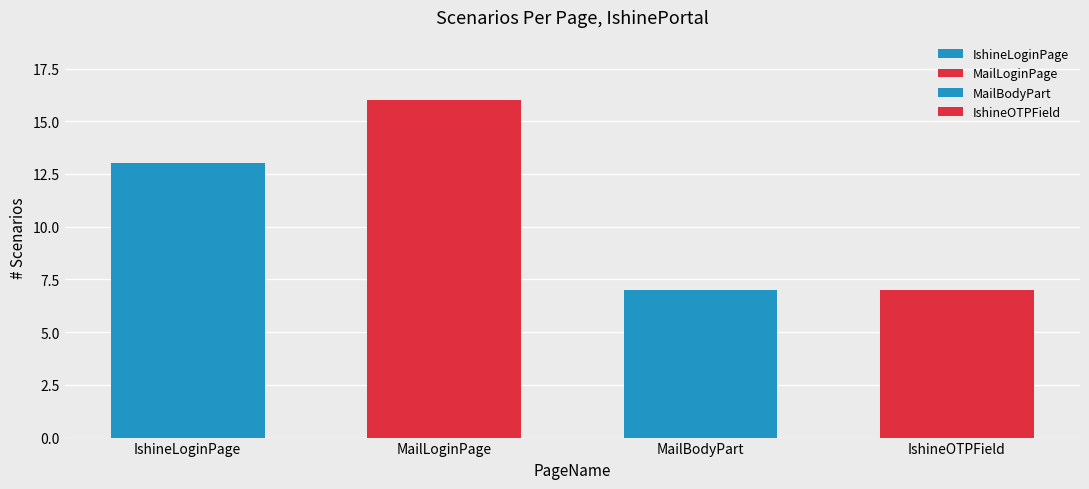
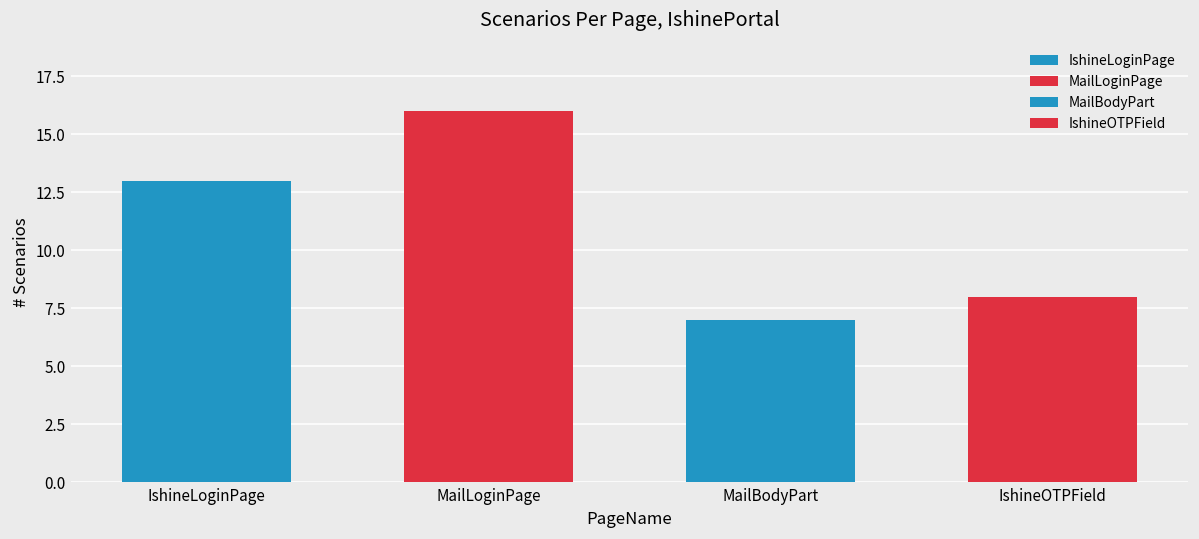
IshineOTPField: 7 -> 8
